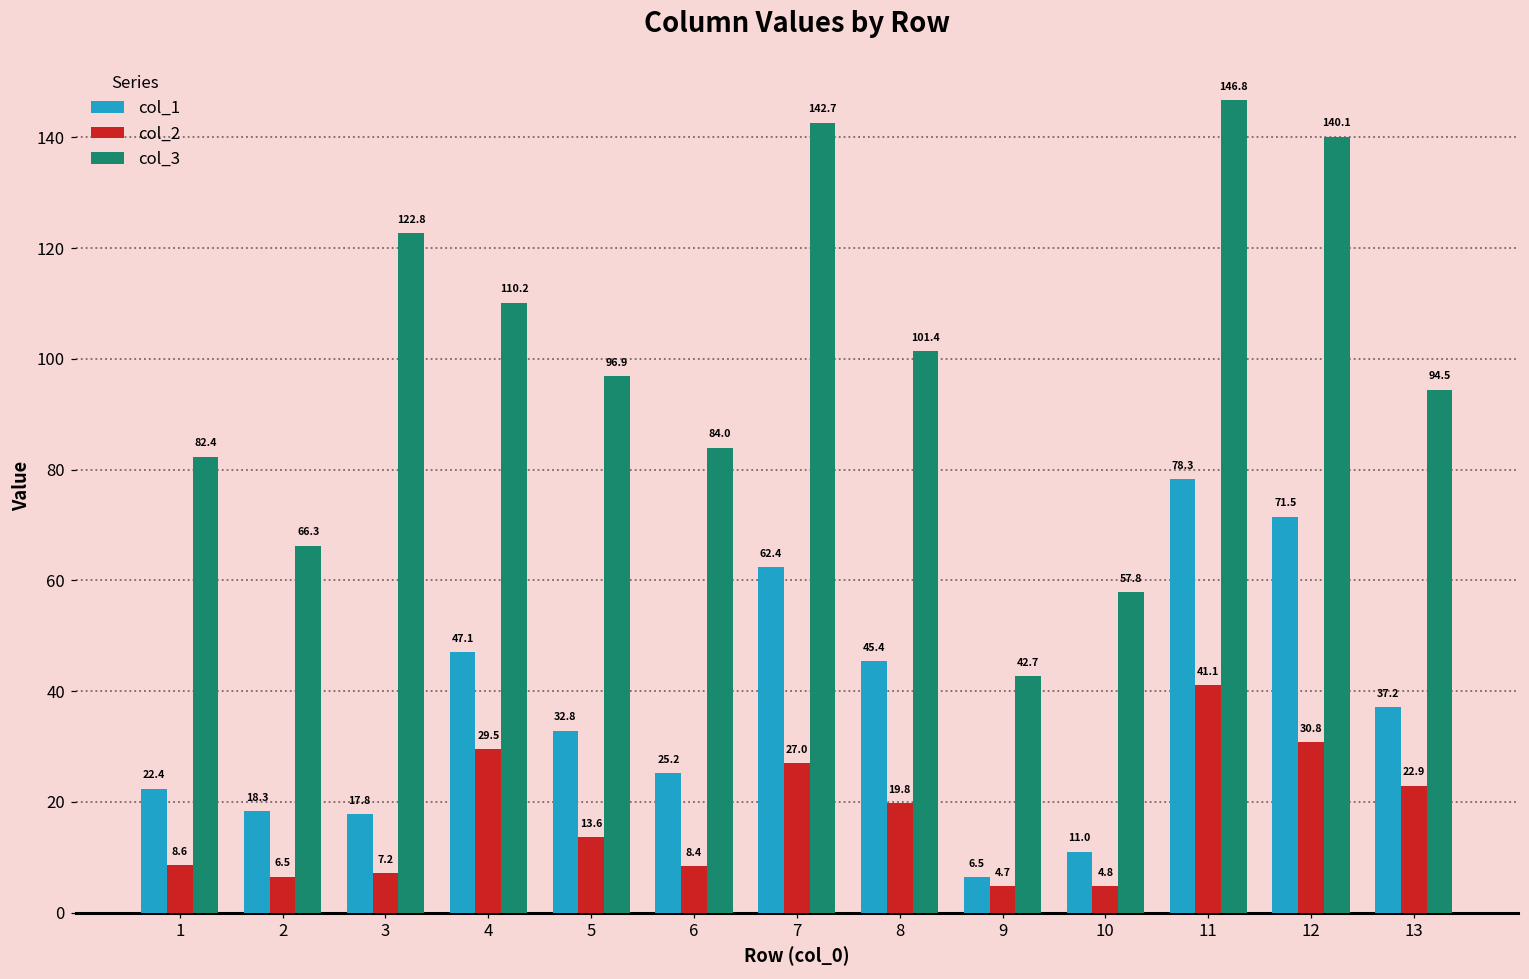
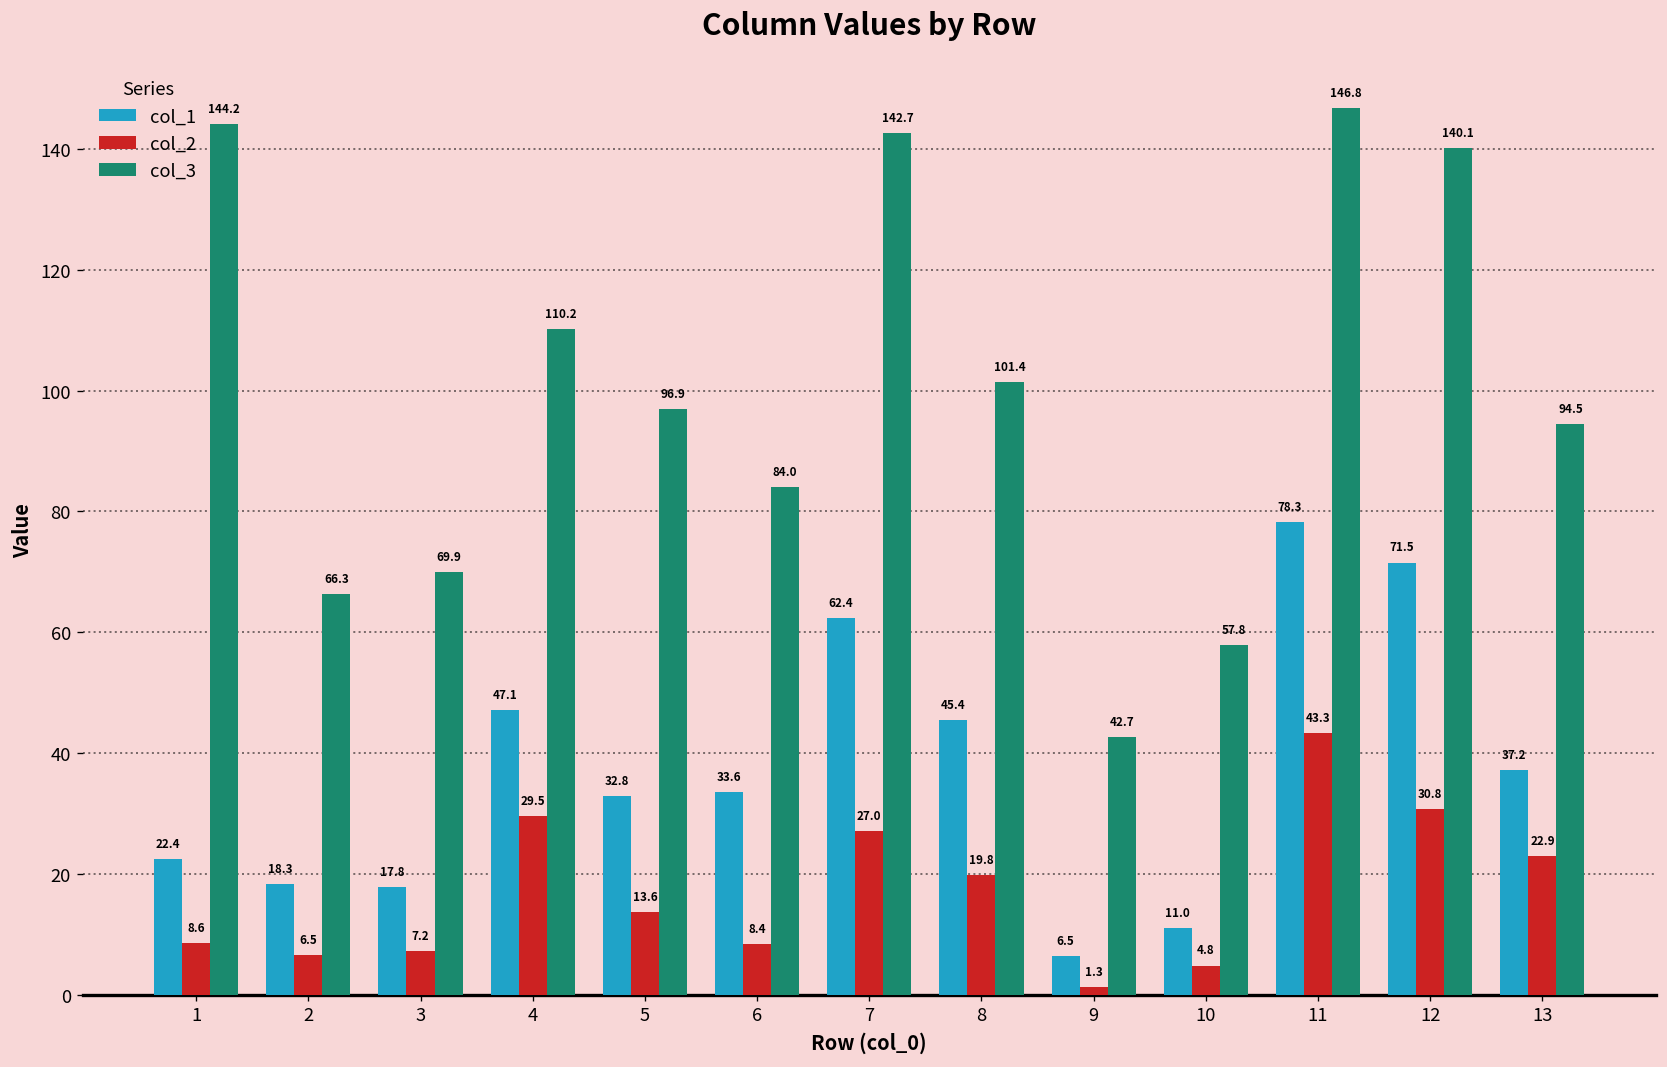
col_3, 1: 82.4 -> 144.2
col_3, 3: 122.8 -> 69.9
col_1, 6: 25.2 -> 33.6
col_2, 9: 4.7 -> 1.3
col_2, 11: 41.1 -> 43.3
